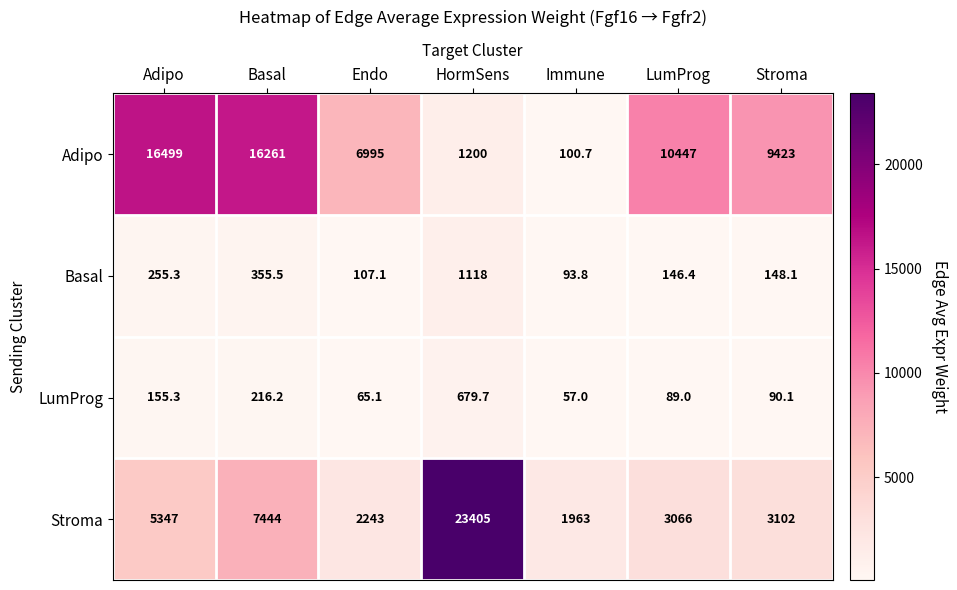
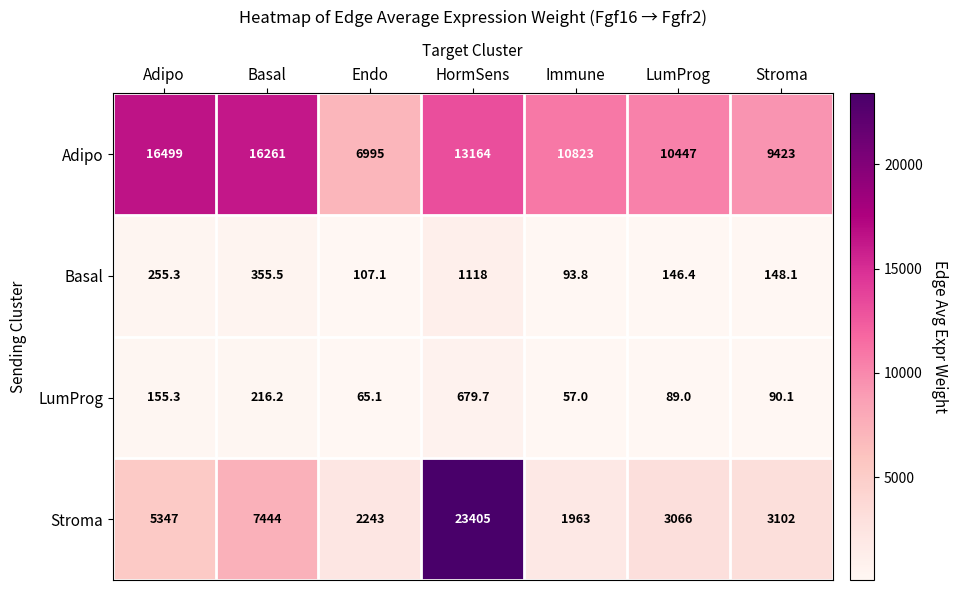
Adipo, HormSens: 1200 -> 13164
Adipo, Immune: 100.7 -> 10823
